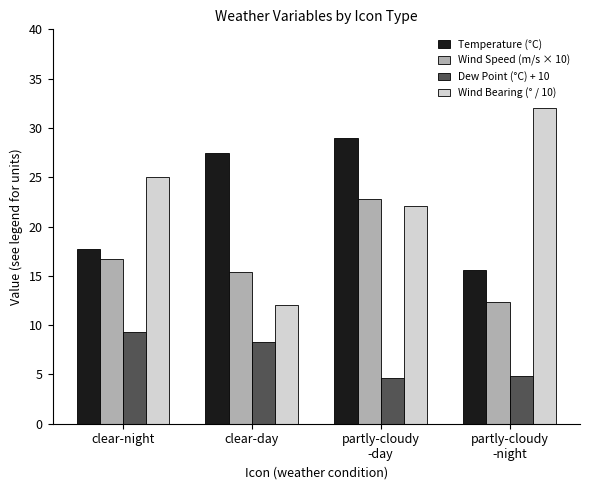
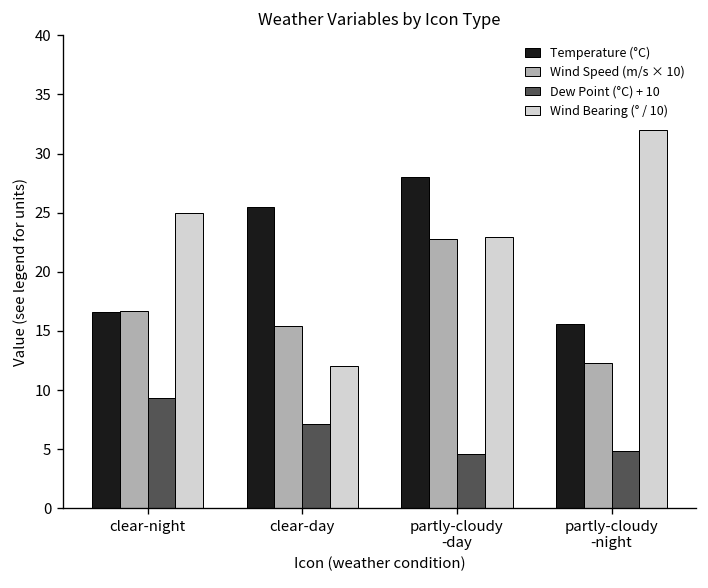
Temperature (°C), clear-night: 18 -> 17
Temperature (°C), clear-day: 27 -> 26
Dew Point (°C) + 10, clear-day: 8 -> 7
Temperature (°C), partly-cloudy -day: 29 -> 28
Wind Bearing (° / 10), partly-cloudy -day: 22 -> 23
